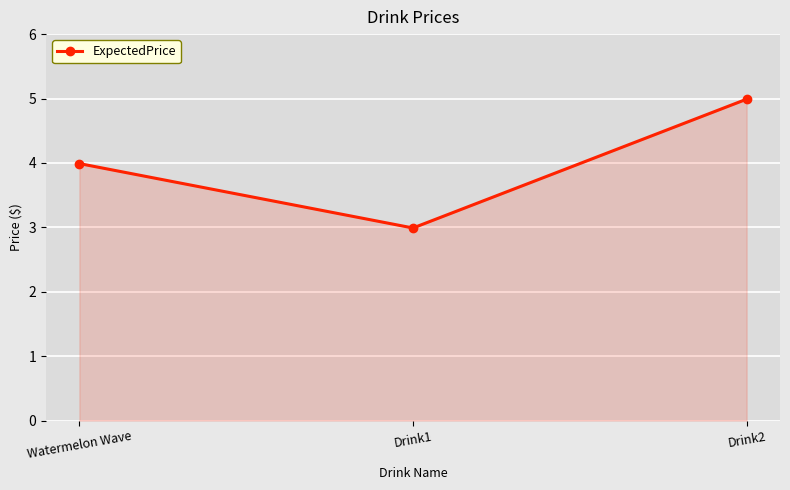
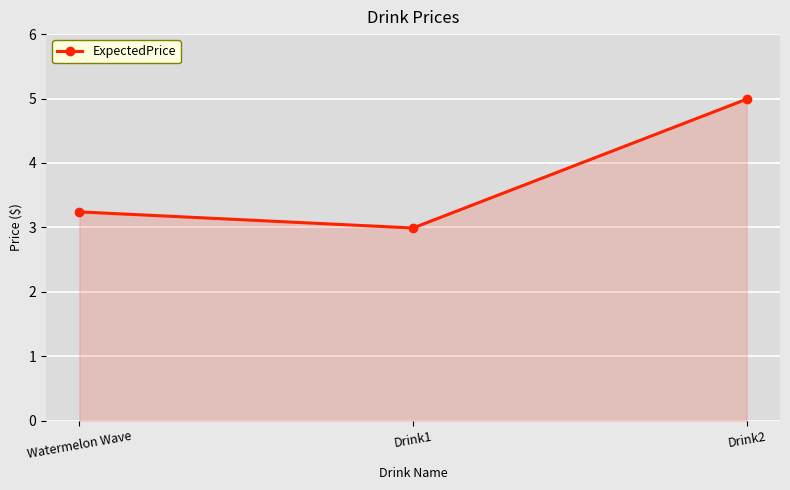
Watermelon Wave: 4.0 -> 3.2
